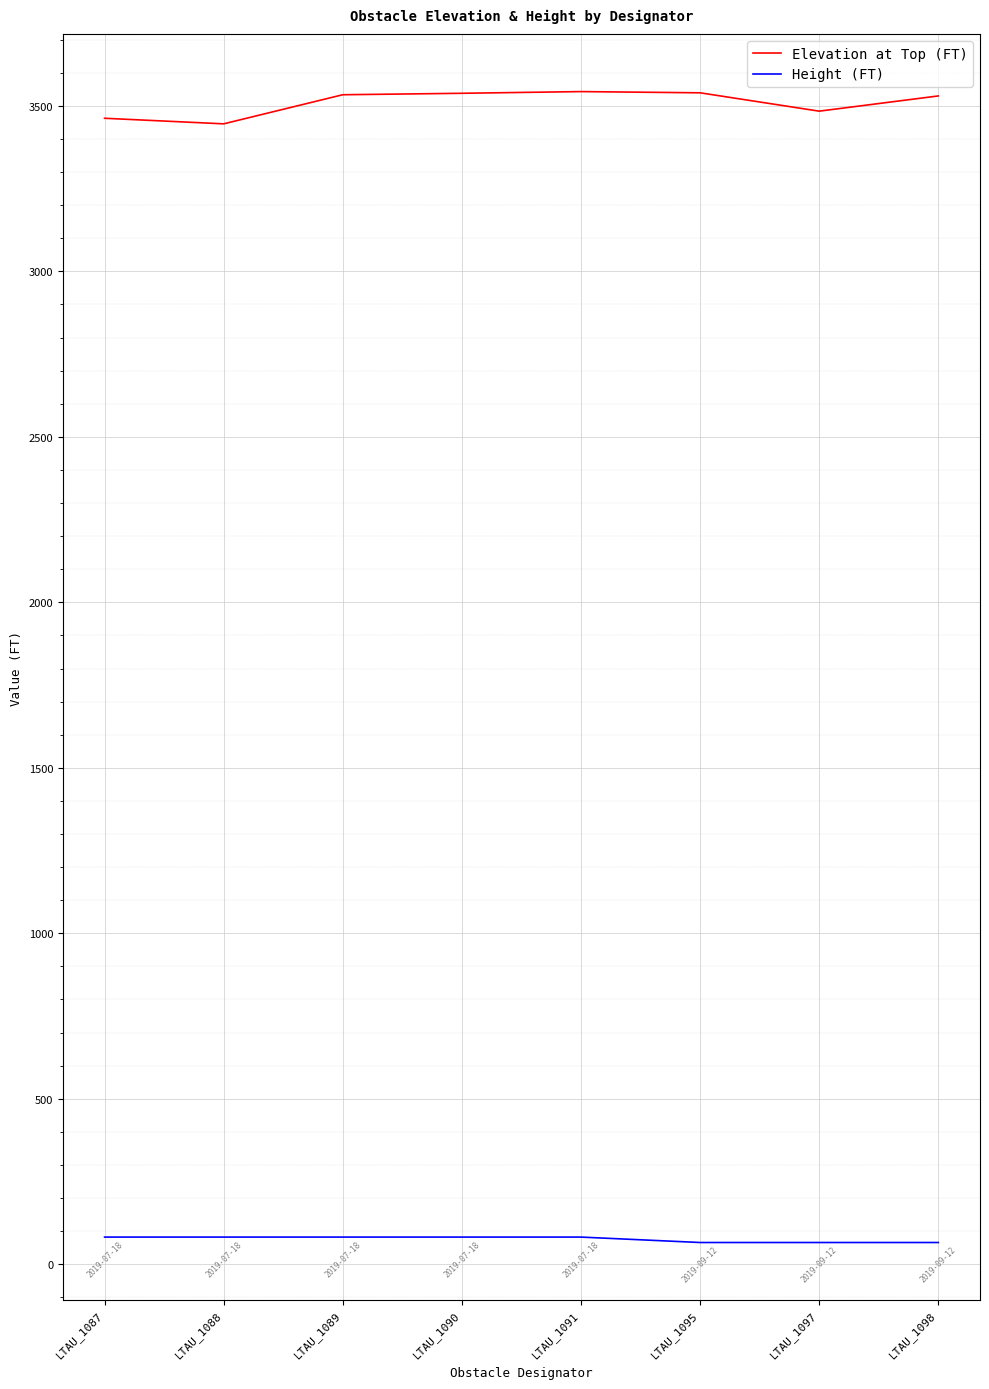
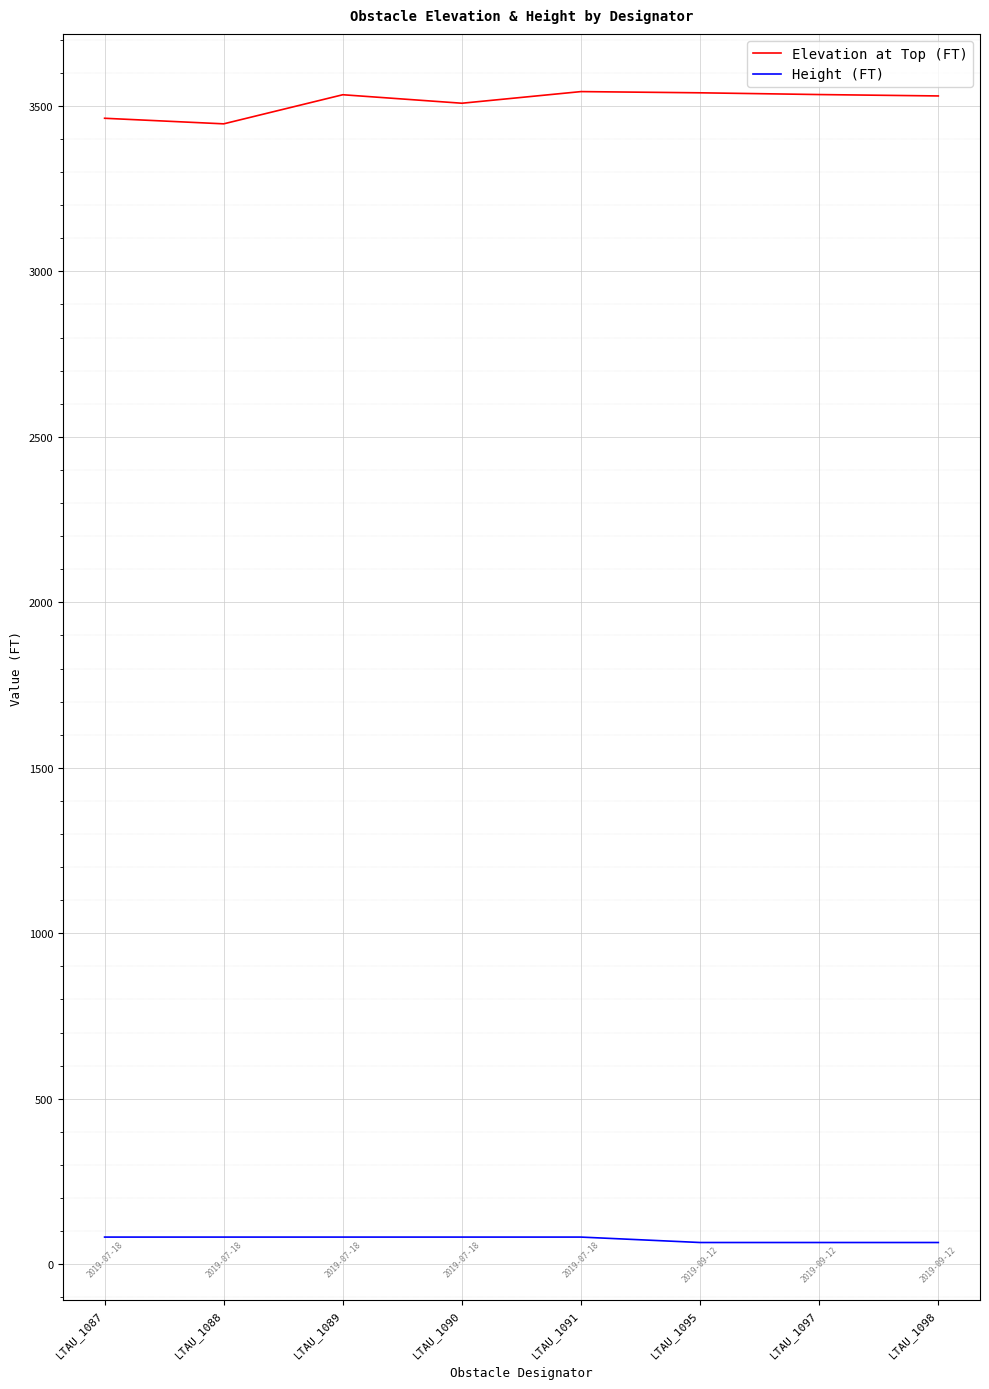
Elevation at Top (FT), LTAU_1090: 3540 -> 3510
Elevation at Top (FT), LTAU_1097: 3480 -> 3530
